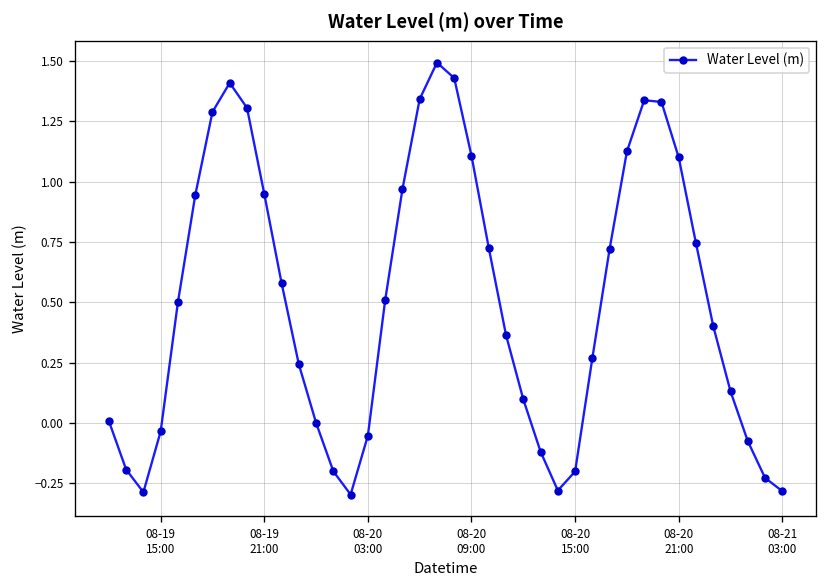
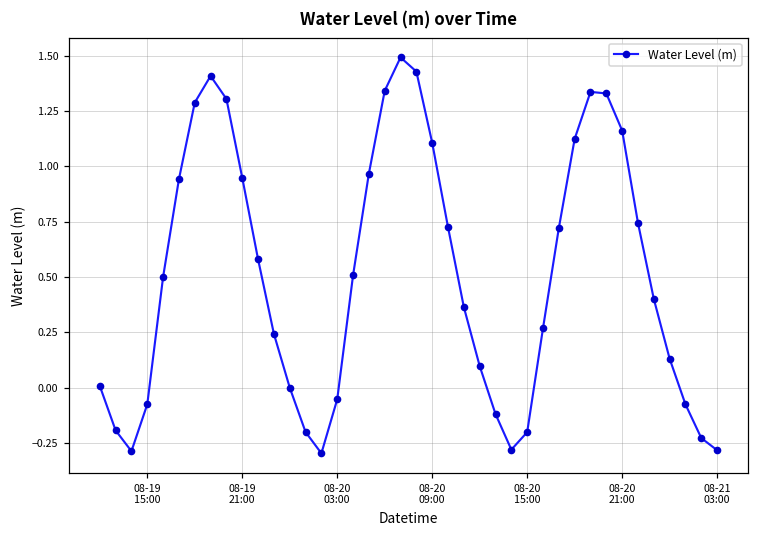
08-19 15:00: -0.04 -> -0.08
08-20 21:00: 1.10 -> 1.16
